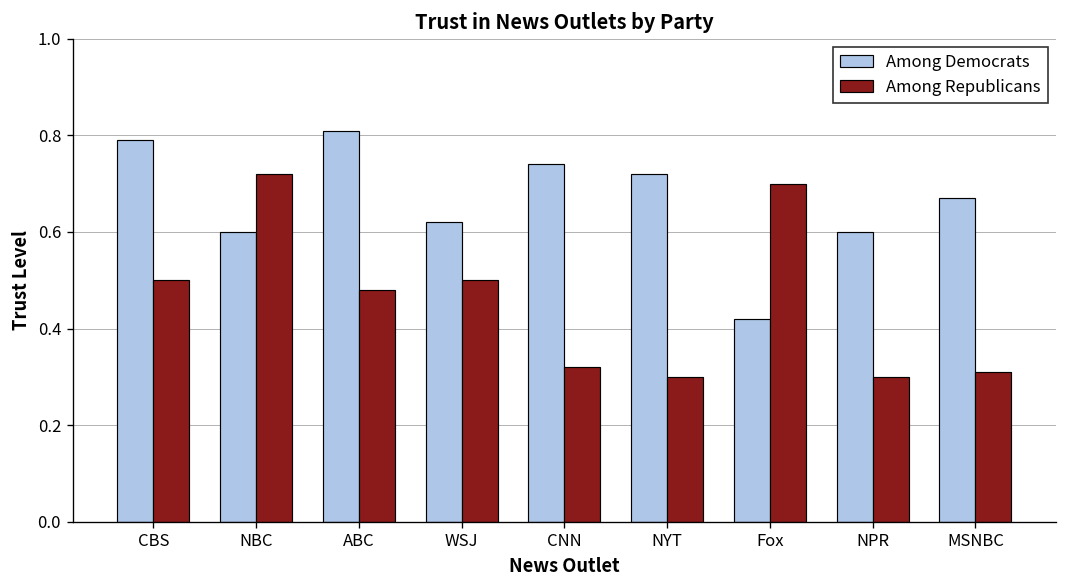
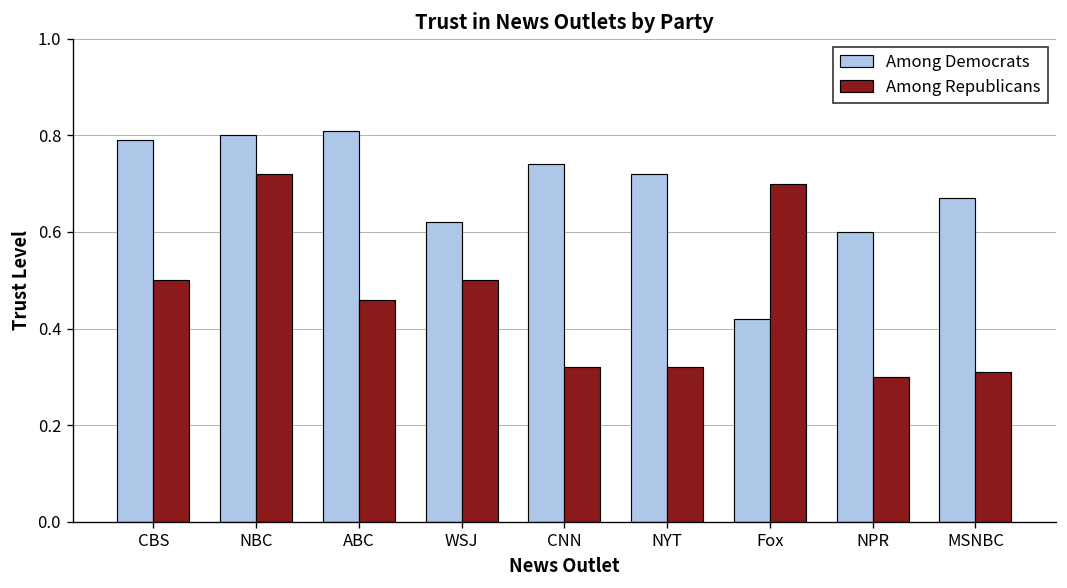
Among Democrats, NBC: 0.6 -> 0.8
Among Republicans, ABC: 0.48 -> 0.46
Among Republicans, NYT: 0.30 -> 0.32
